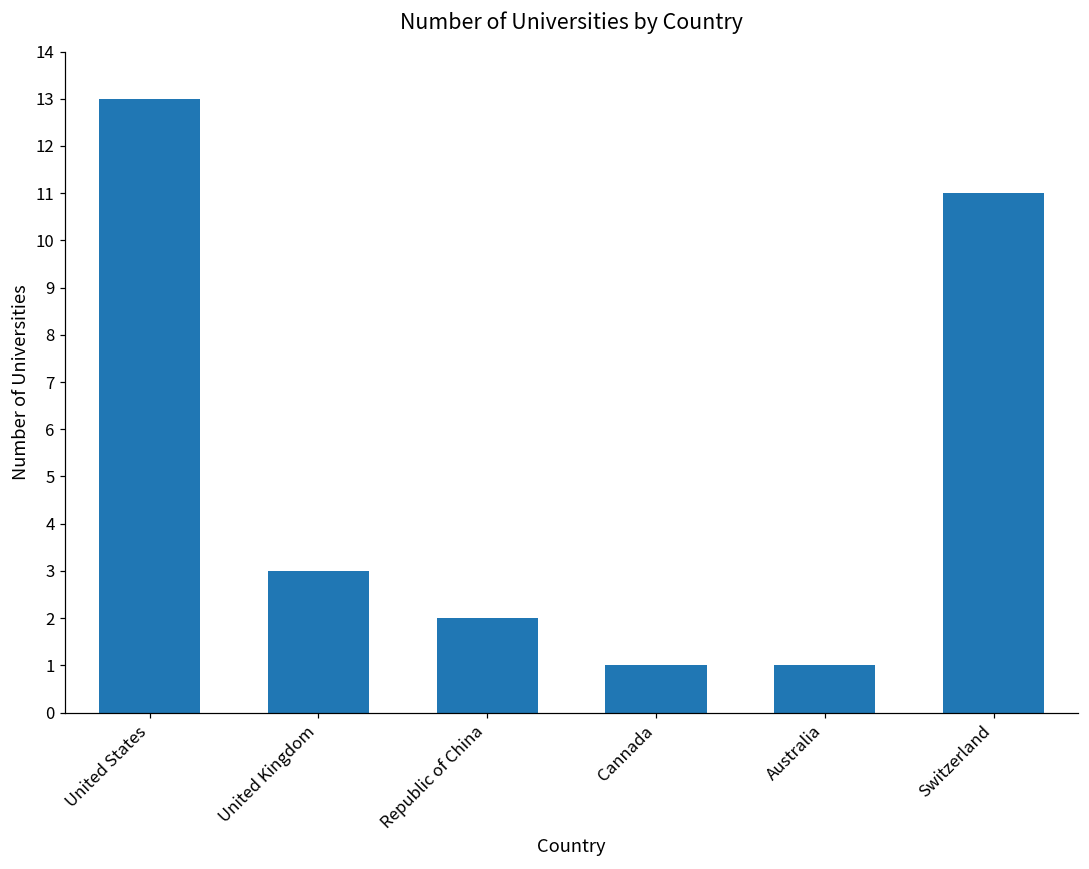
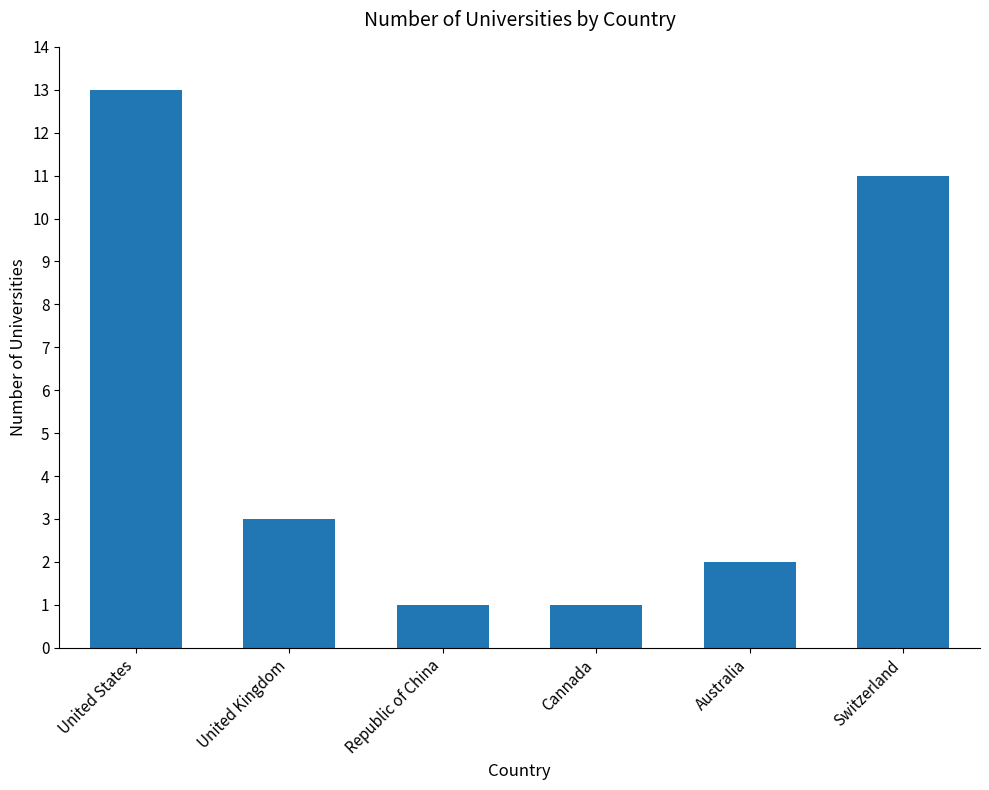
Republic of China: 2 -> 1
Australia: 1 -> 2
